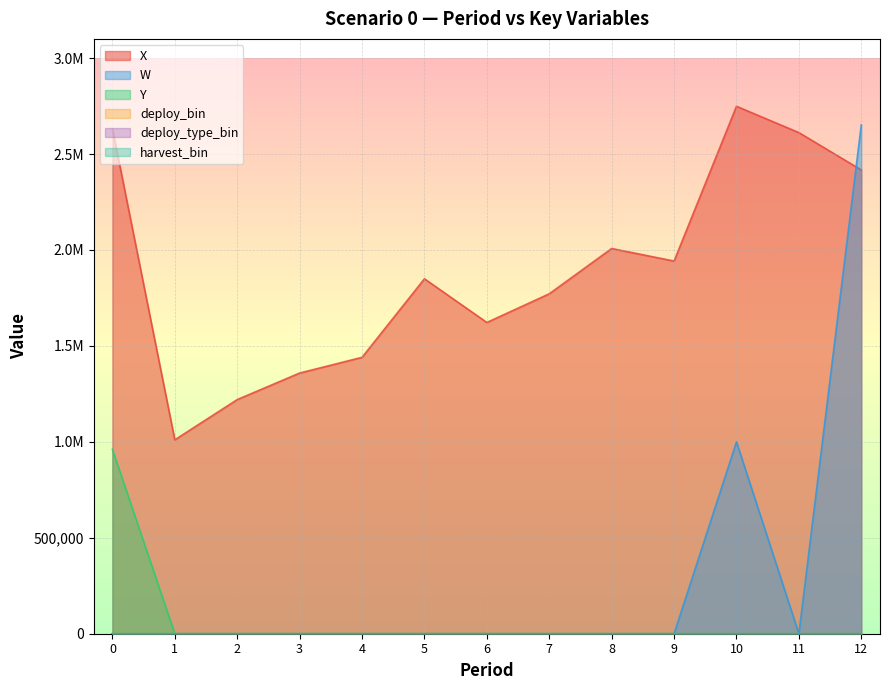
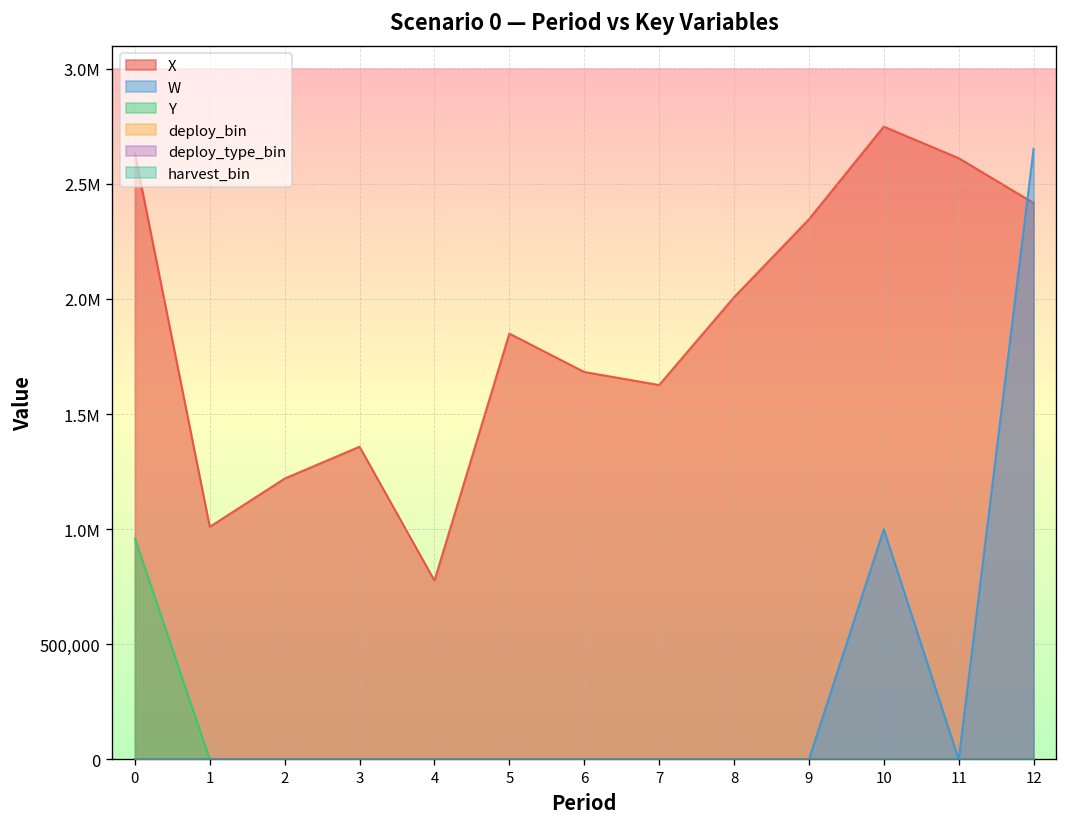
X, 4: 1,440,000 -> 780,000
X, 6: 1,620,000 -> 1,680,000
X, 7: 1,770,000 -> 1,630,000
X, 9: 1,940,000 -> 2,350,000
